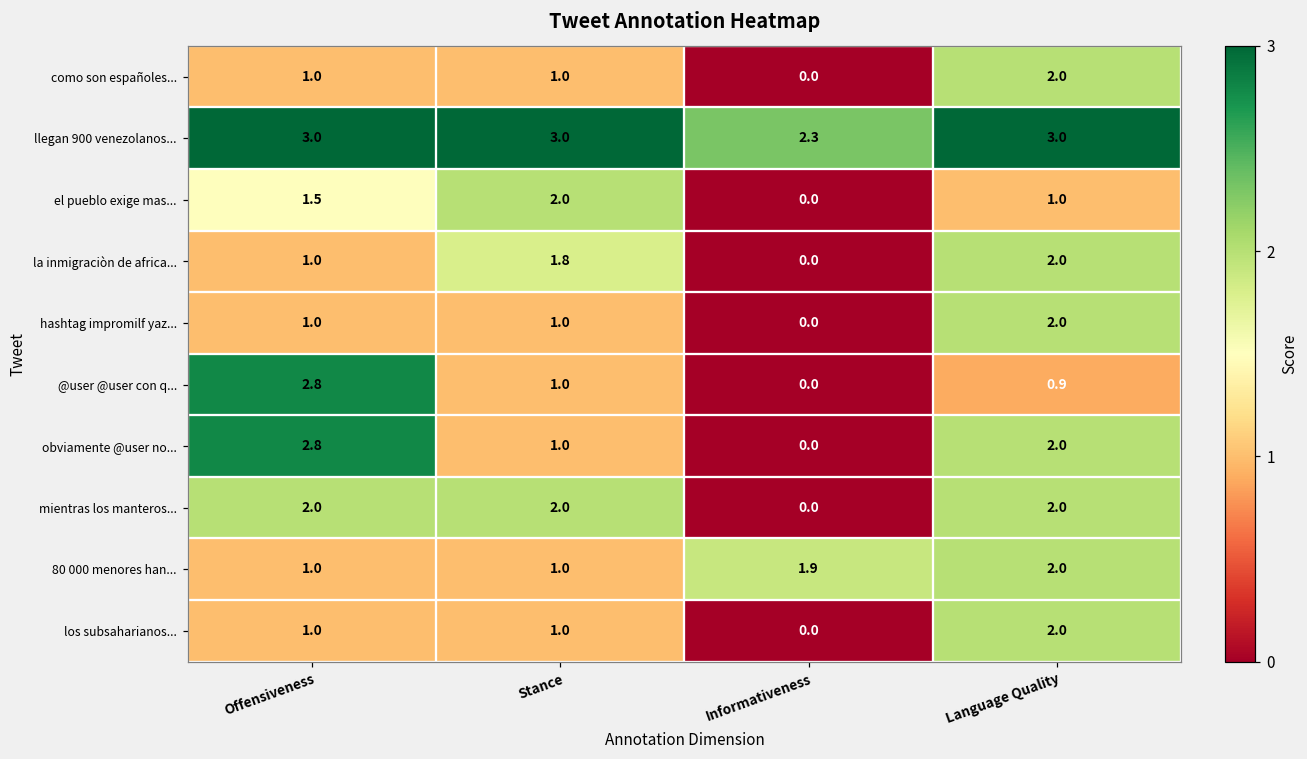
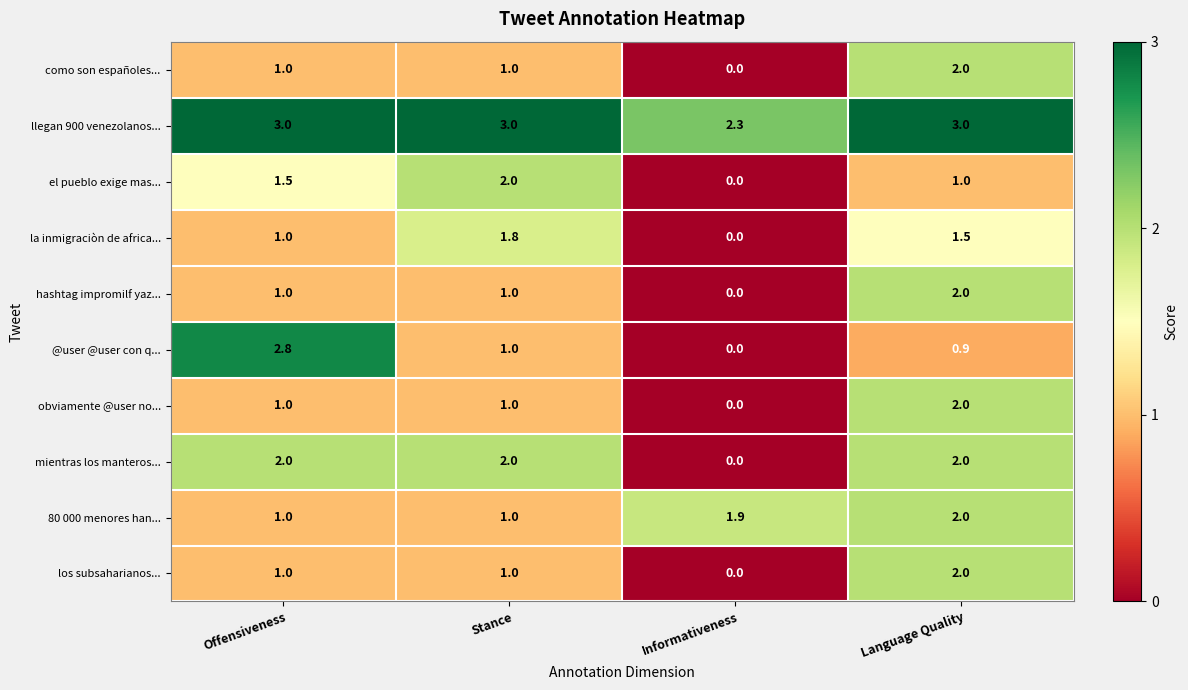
la inmigraciòn de africa..., Language Quality: 2.0 -> 1.5
obviamente @user no..., Offensiveness: 2.8 -> 1.0
